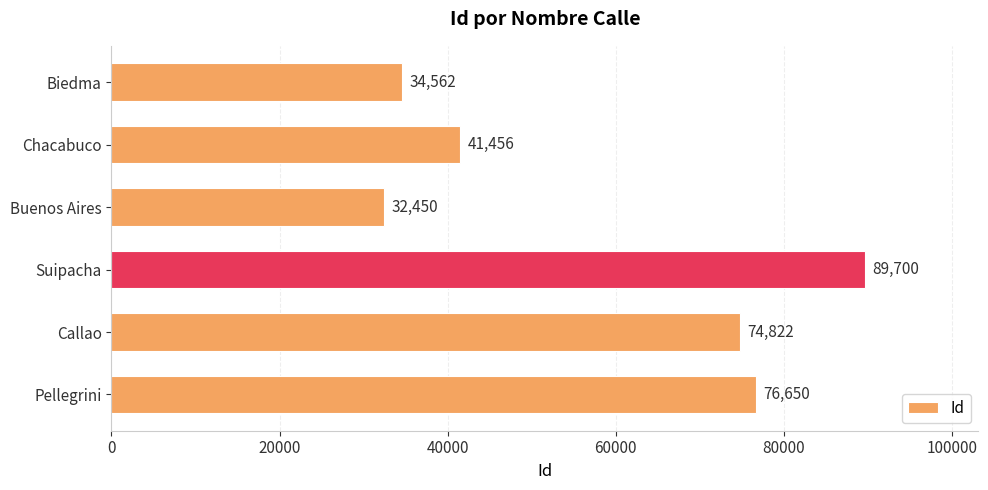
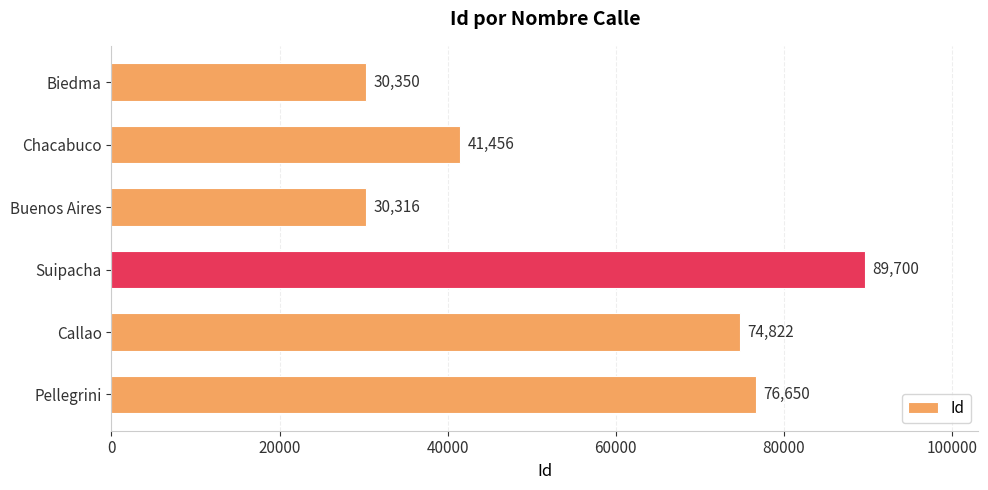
Biedma: 34,562 -> 30,350
Buenos Aires: 32,450 -> 30,316
